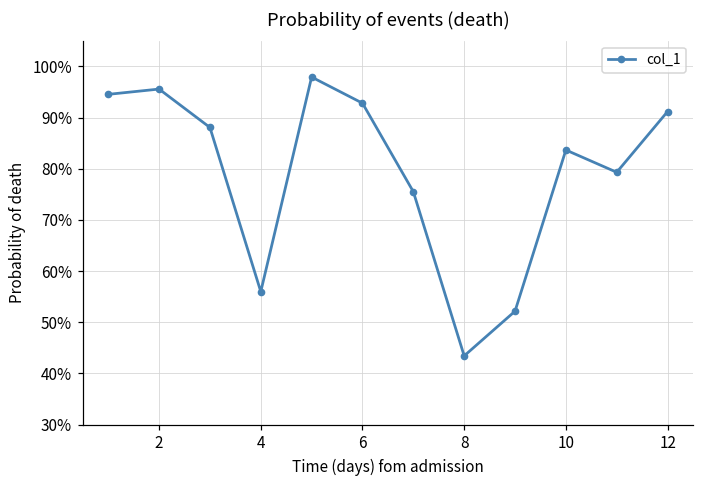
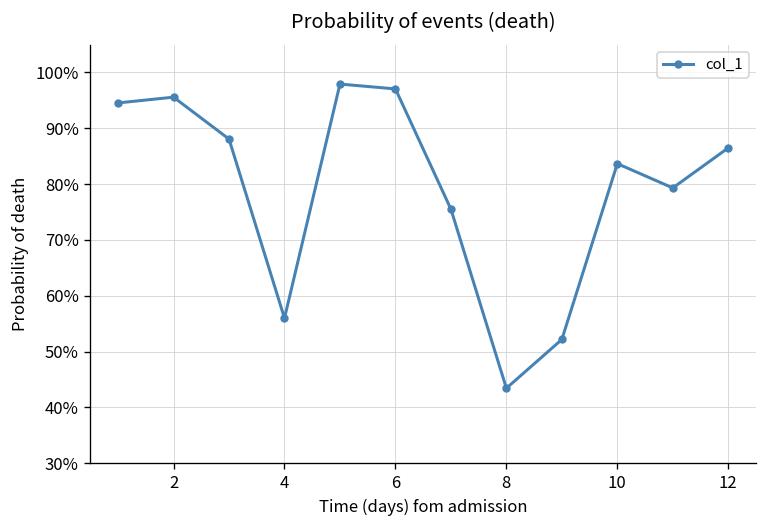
6: 93% -> 97%
12: 91% -> 86%
